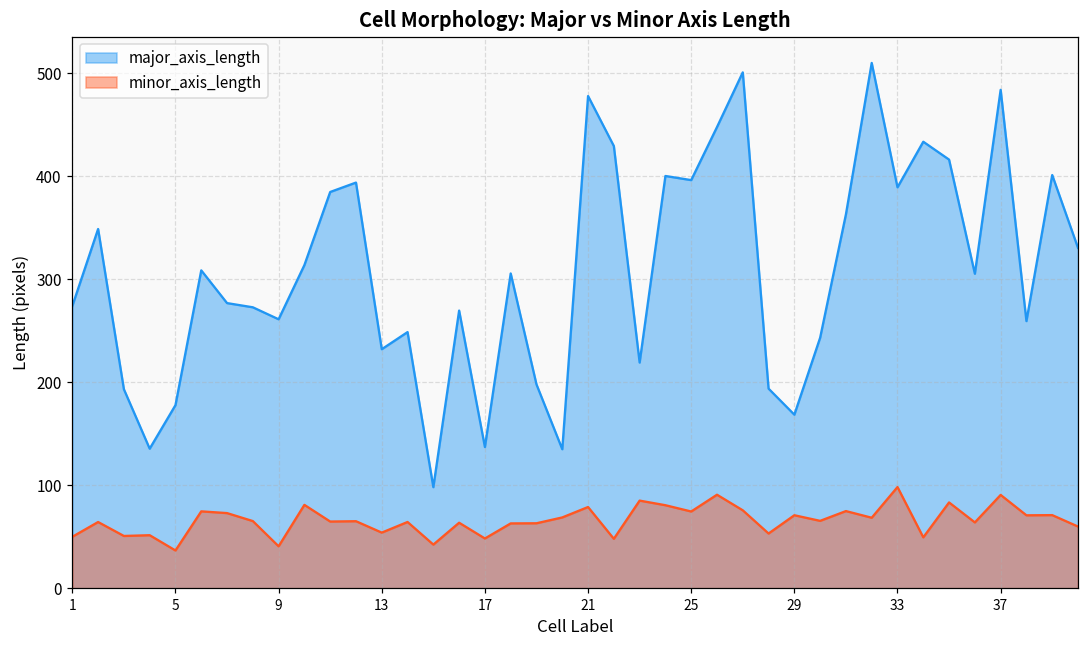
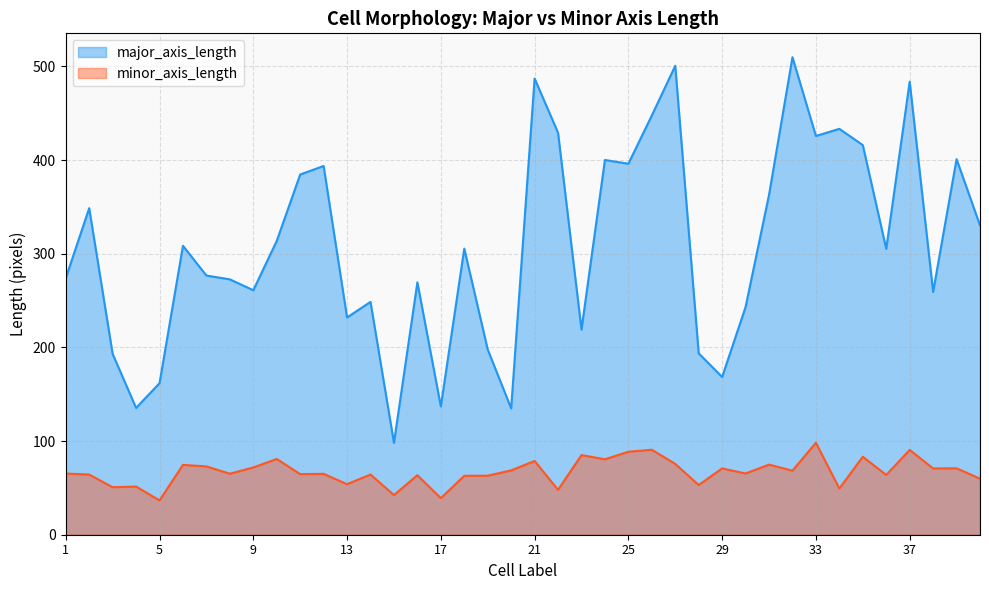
minor_axis_length, 1: 50 -> 70
major_axis_length, 5: 180 -> 160
minor_axis_length, 9: 40 -> 70
minor_axis_length, 17: 50 -> 40
major_axis_length, 21: 480 -> 490
minor_axis_length, 25: 70 -> 90
major_axis_length, 33: 390 -> 430
